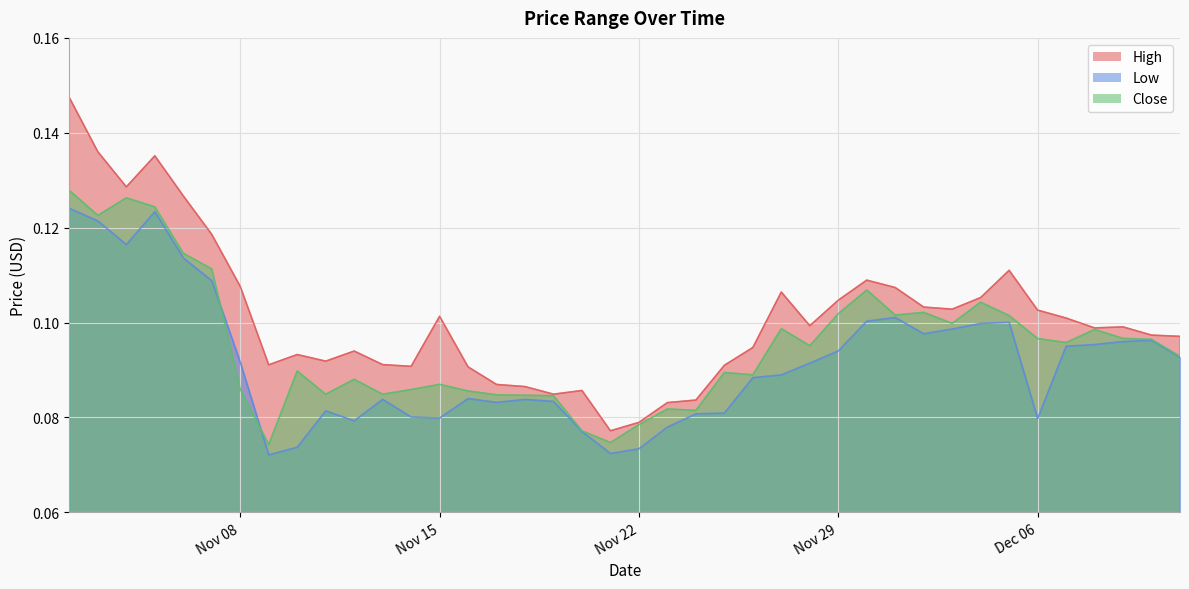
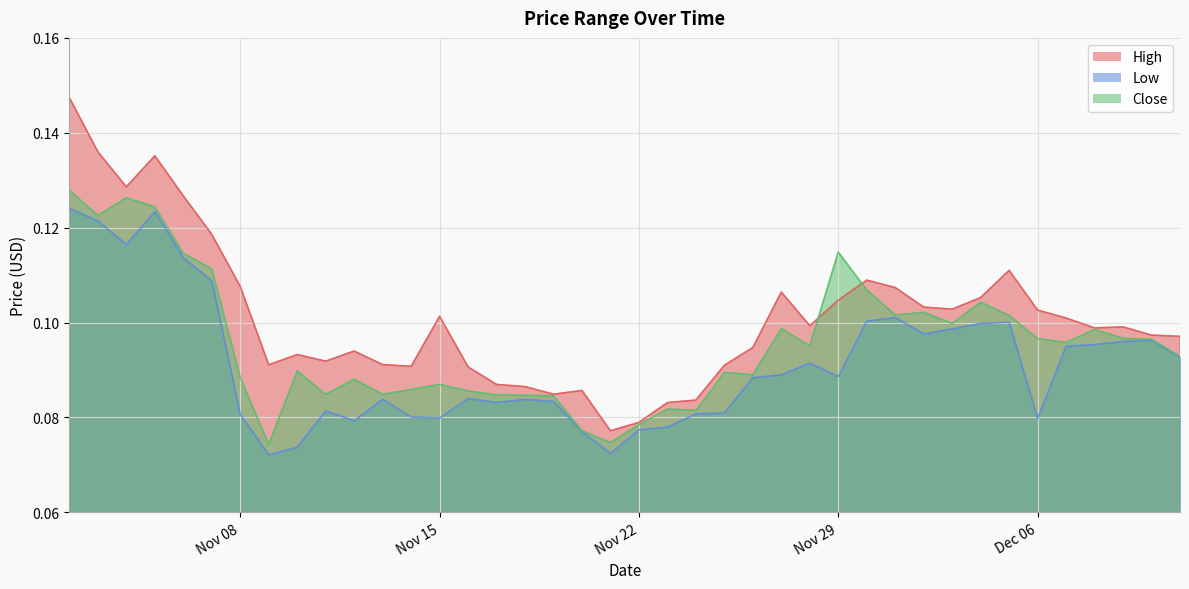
Low, Nov 08: 0.092 -> 0.081
Close, Nov 08: 0.086 -> 0.088
Low, Nov 22: 0.073 -> 0.077
Low, Nov 29: 0.094 -> 0.089
Close, Nov 29: 0.102 -> 0.115
